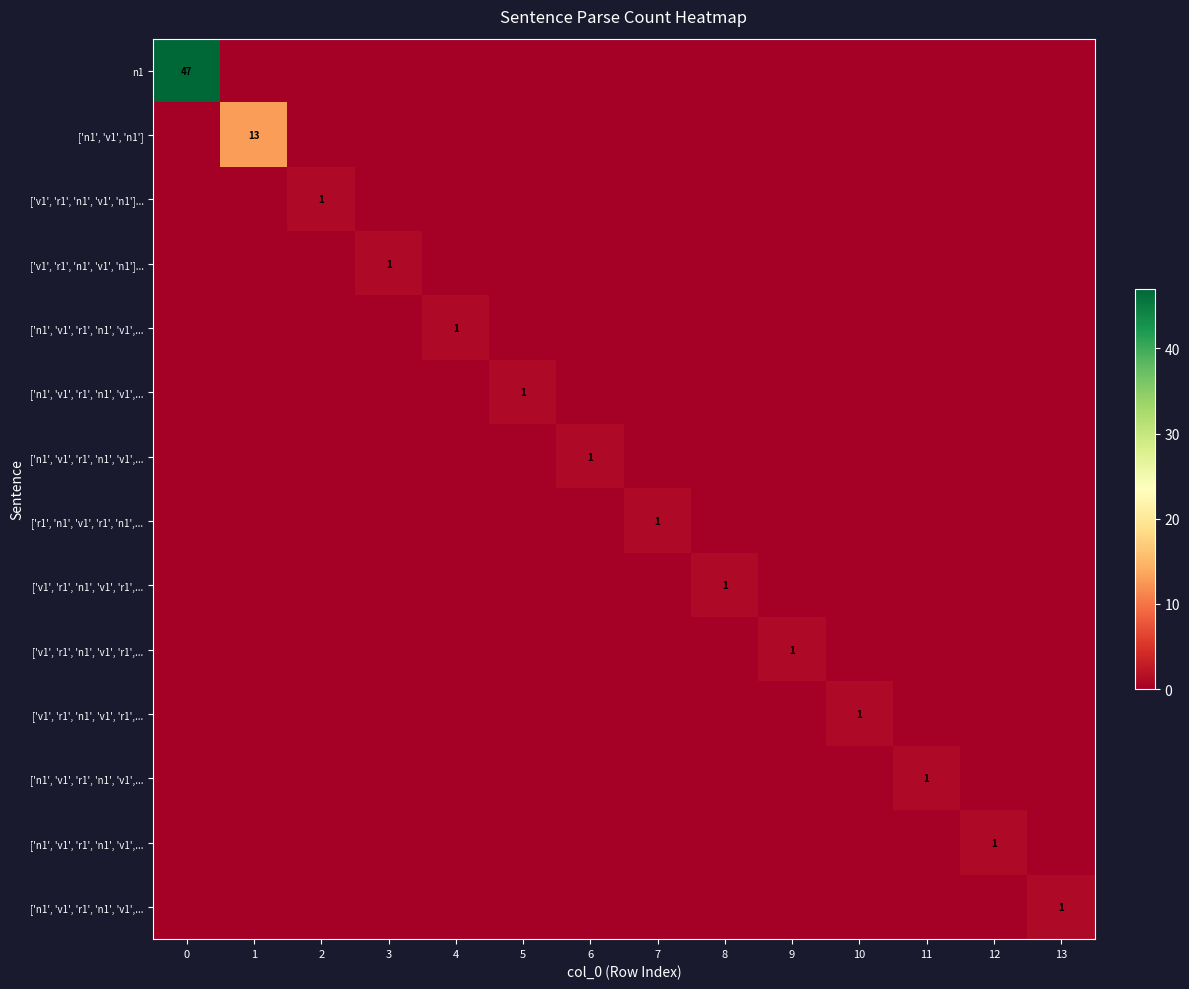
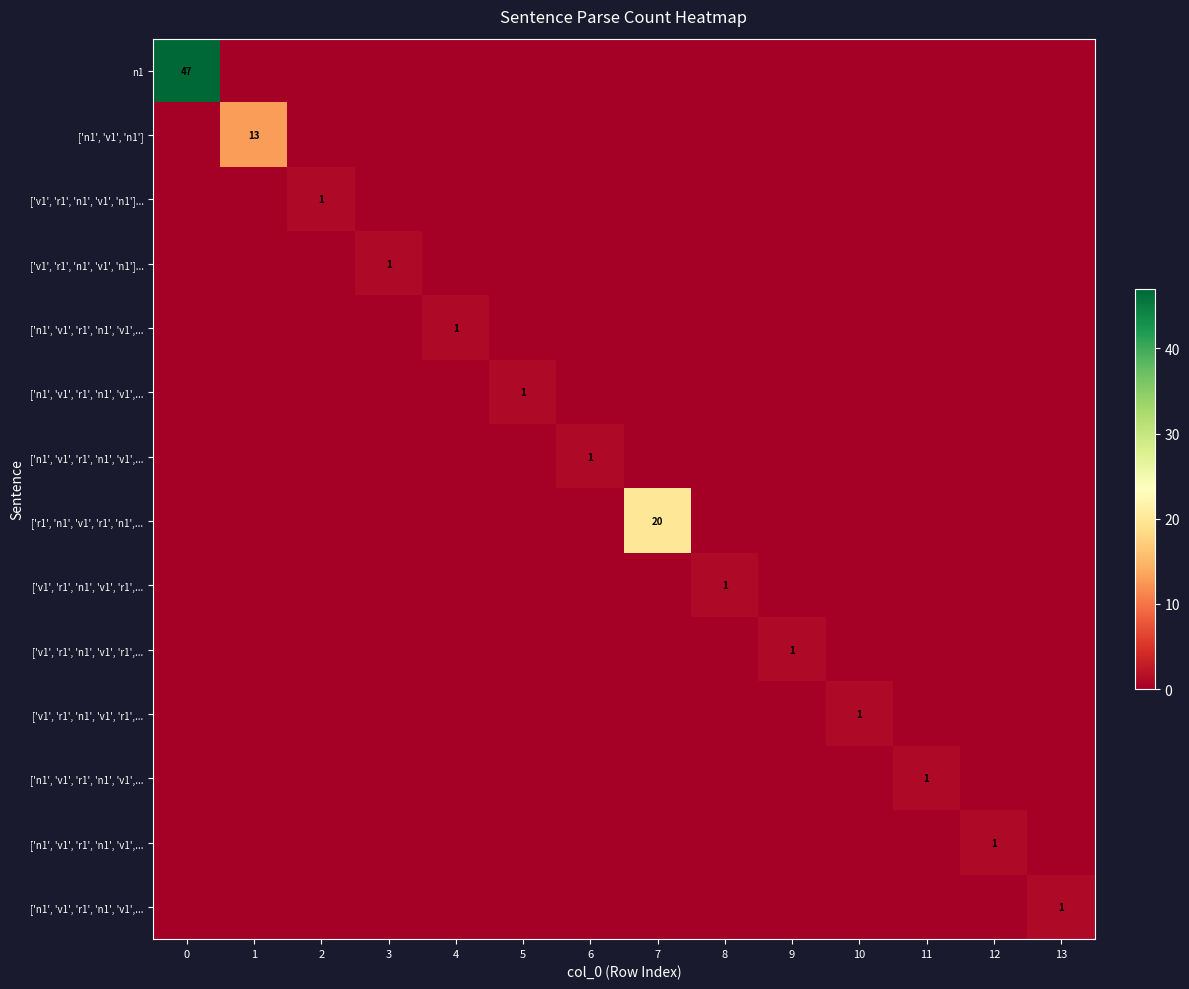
['r1', 'n1', 'v1', 'r1', 'n1',..., 7: 1 -> 20
